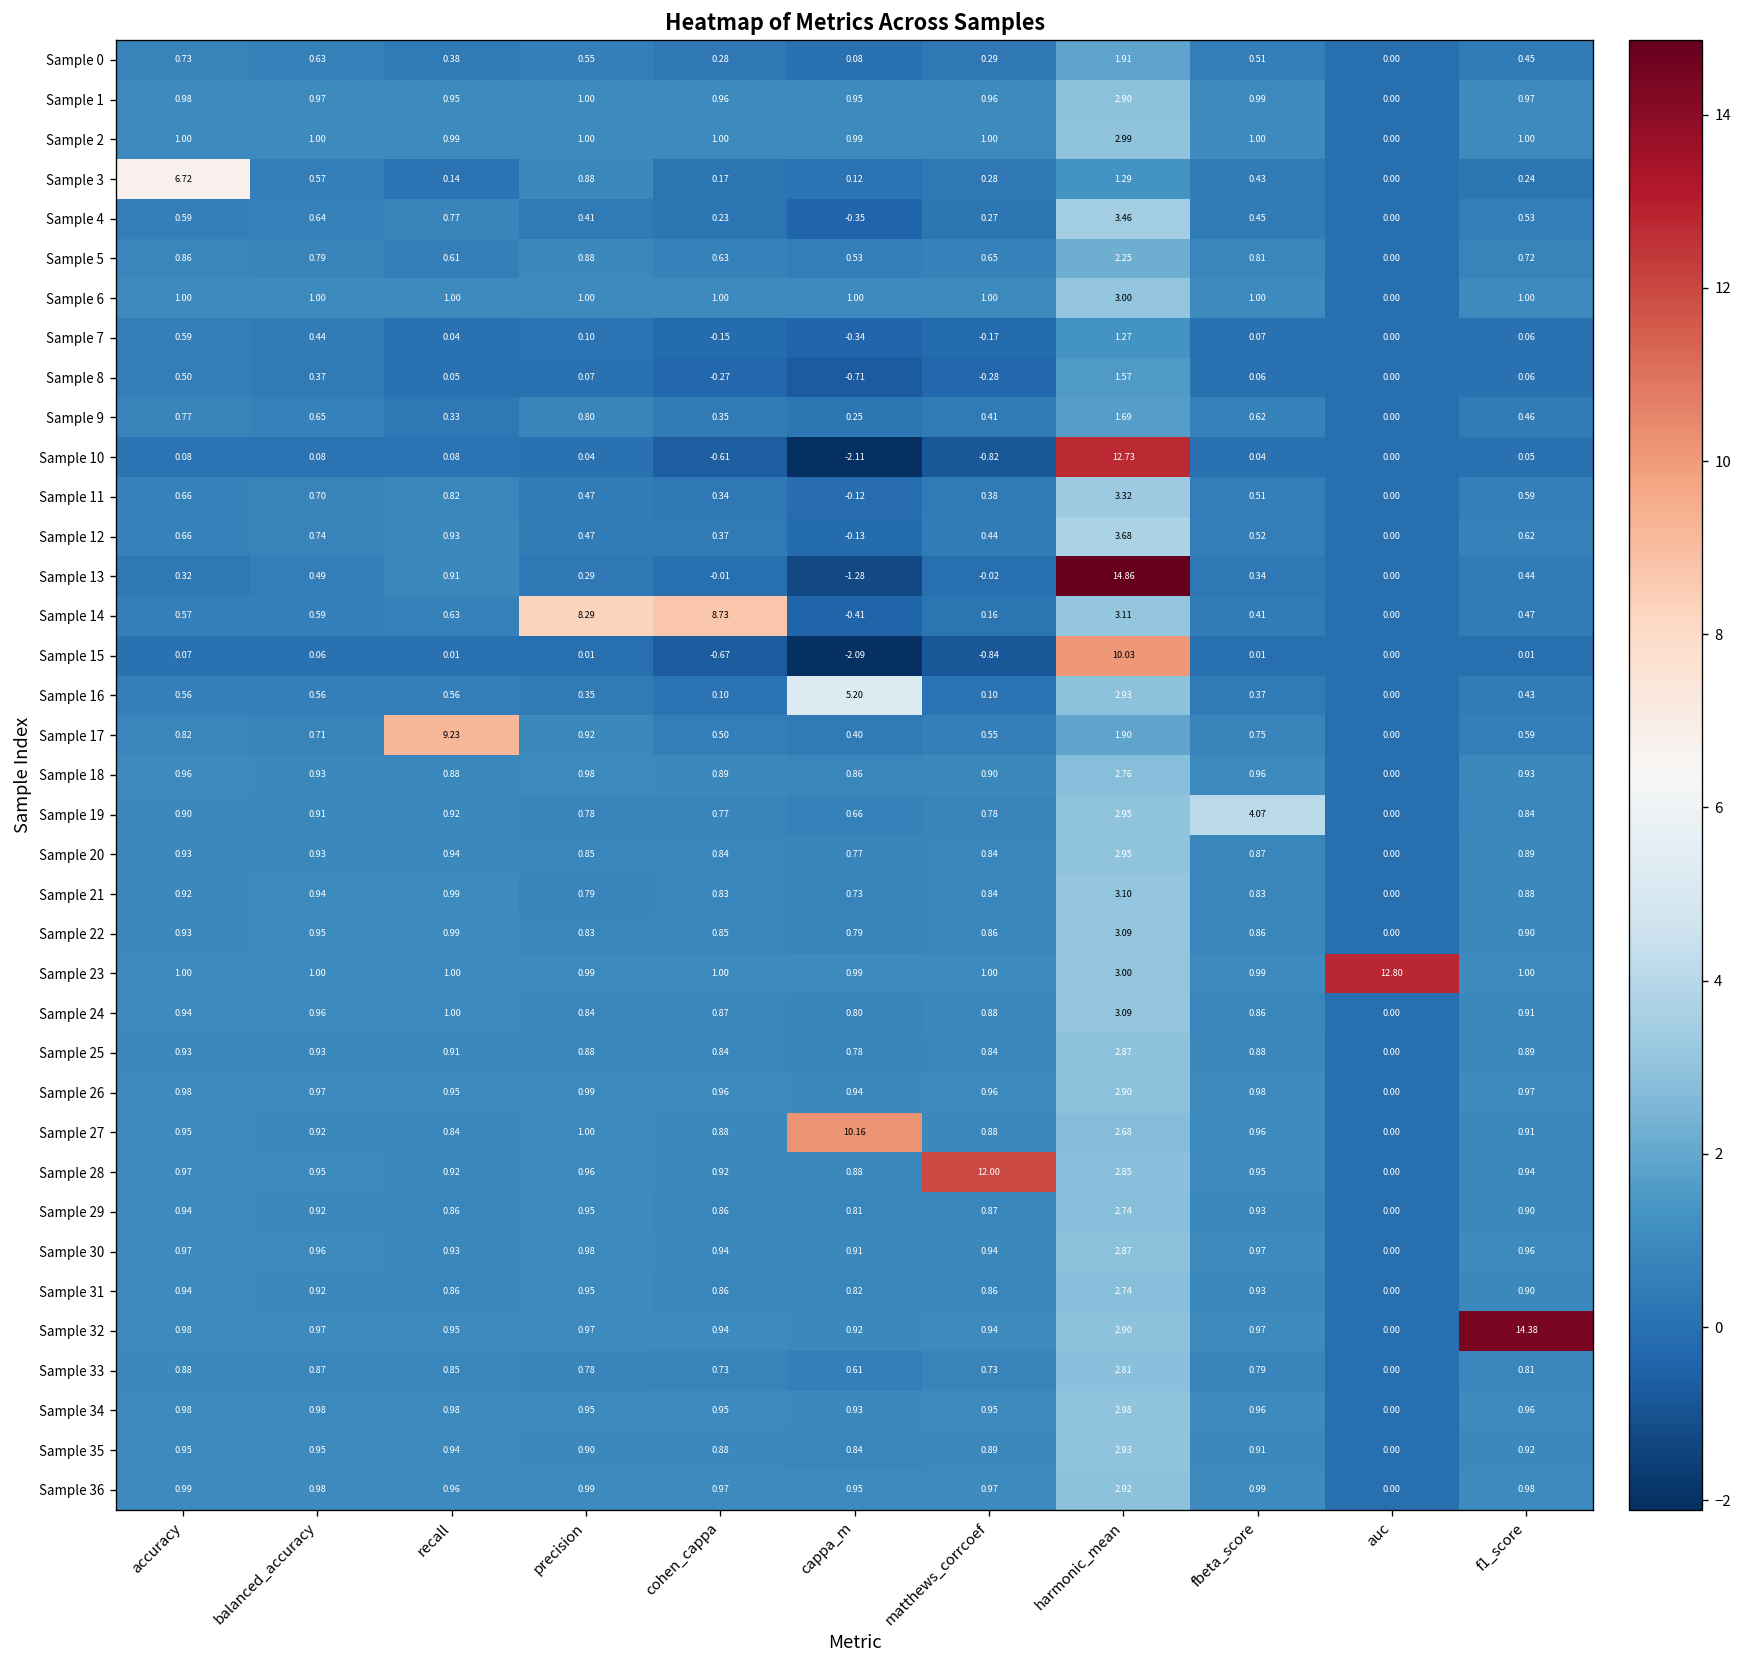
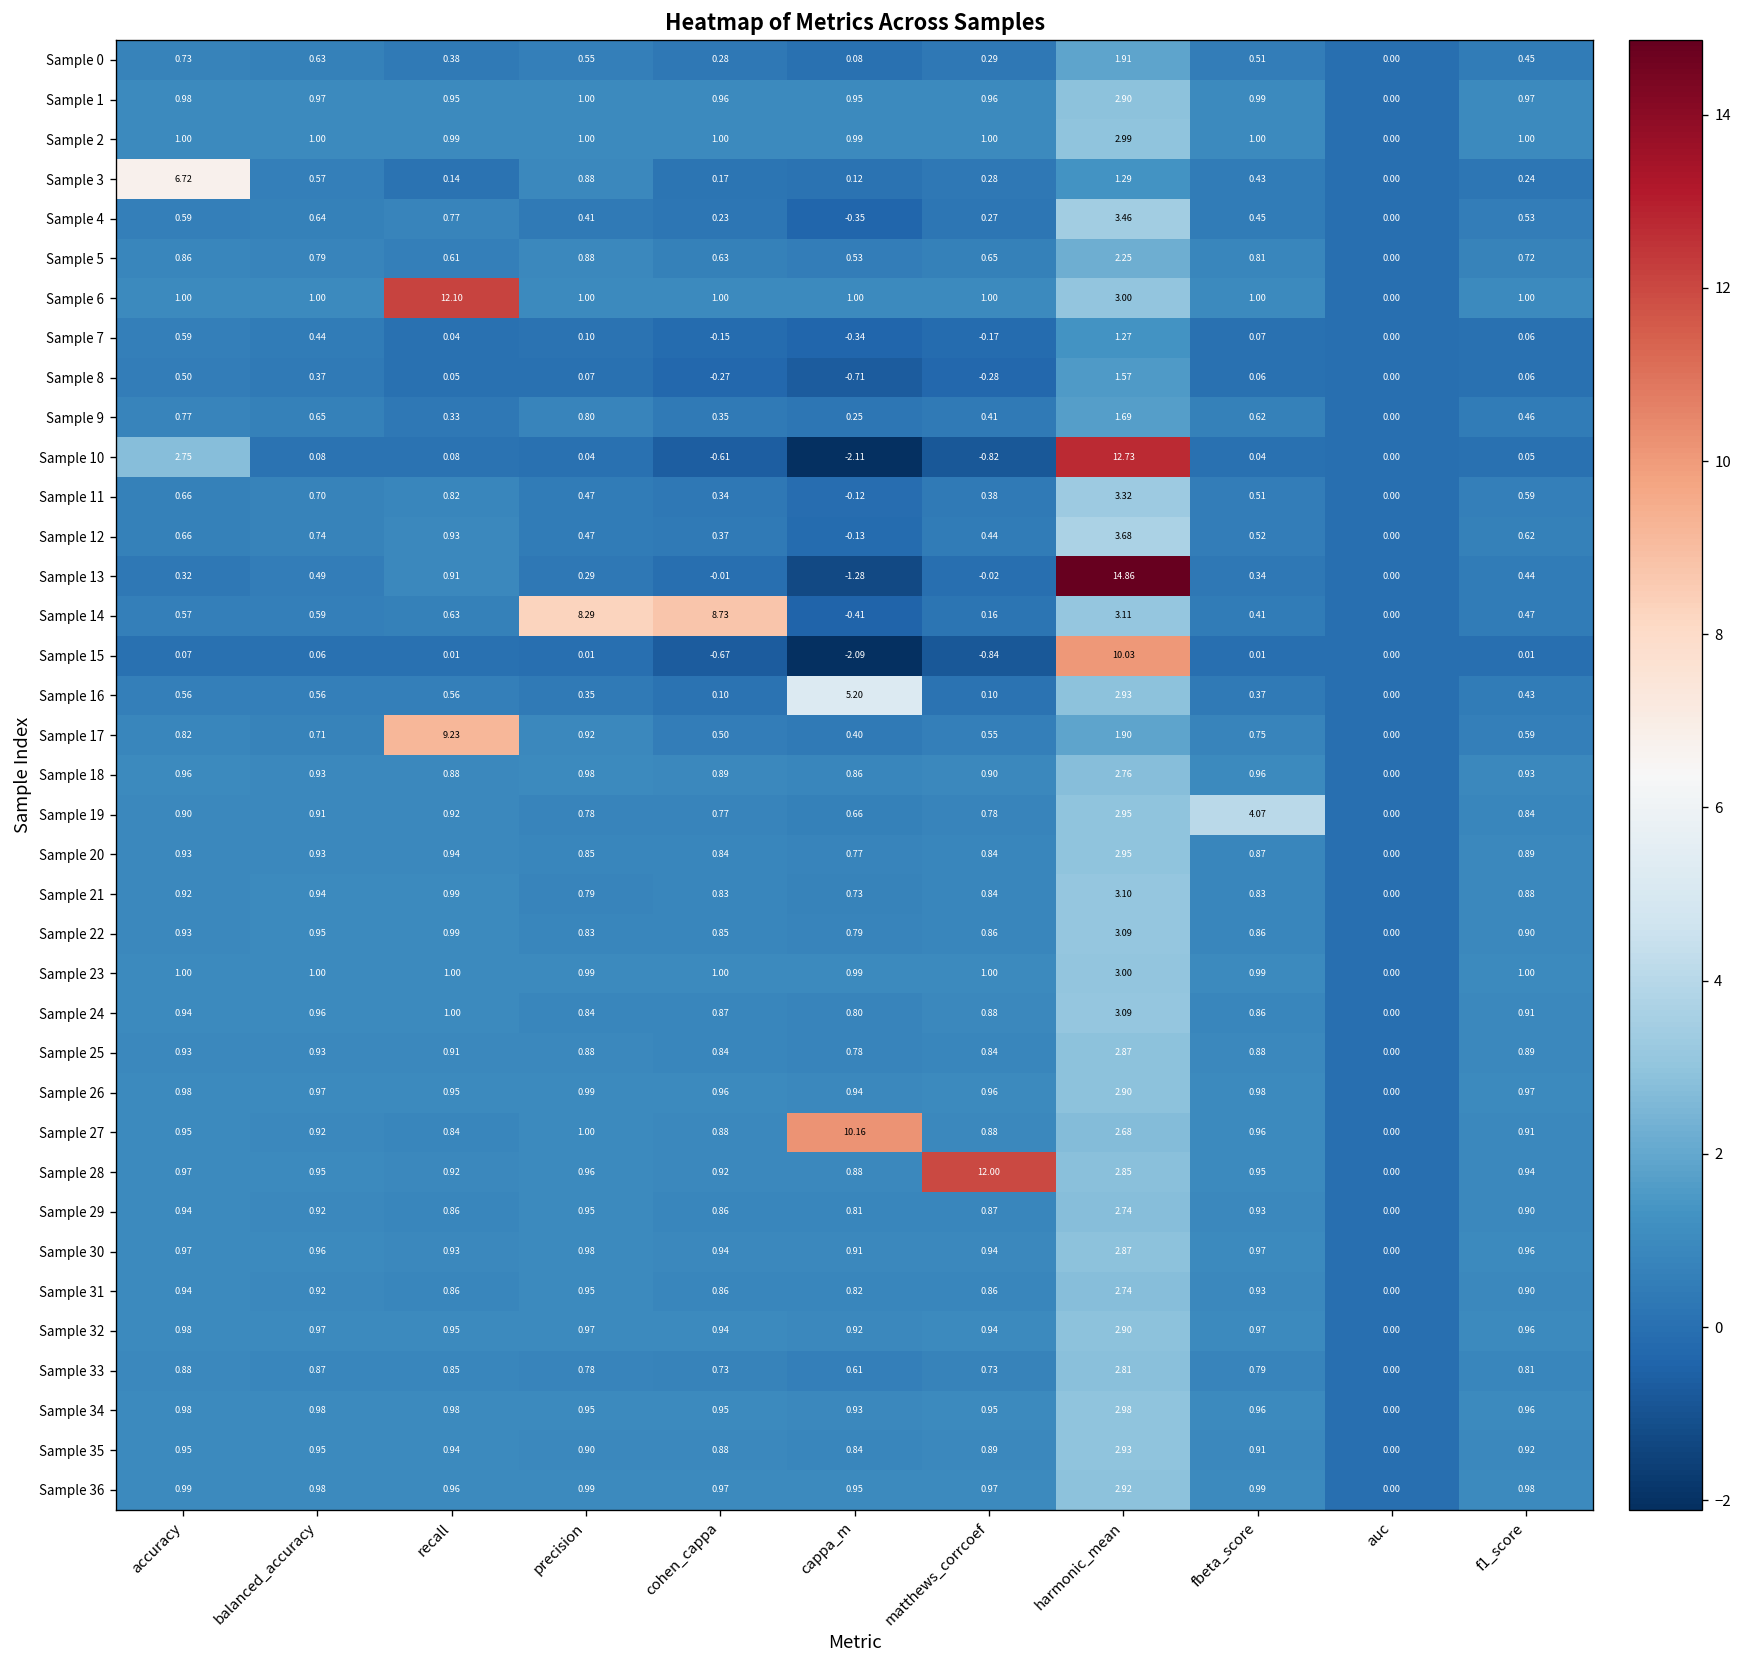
Sample 6, recall: 1.00 -> 12.10
Sample 10, accuracy: 0.08 -> 2.75
Sample 23, auc: 12.80 -> 0.00
Sample 32, f1_score: 14.38 -> 0.96
